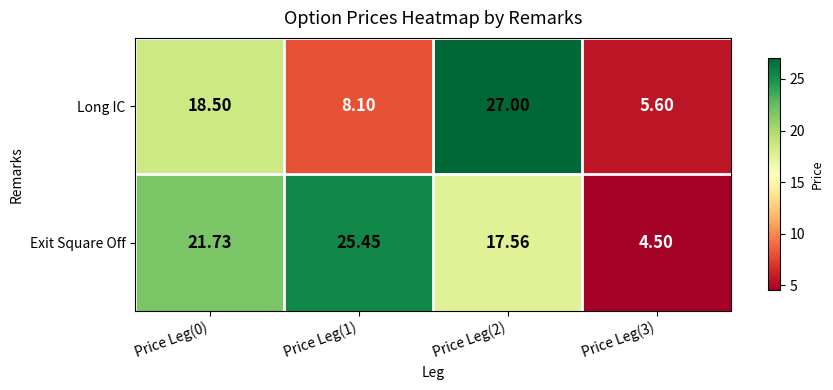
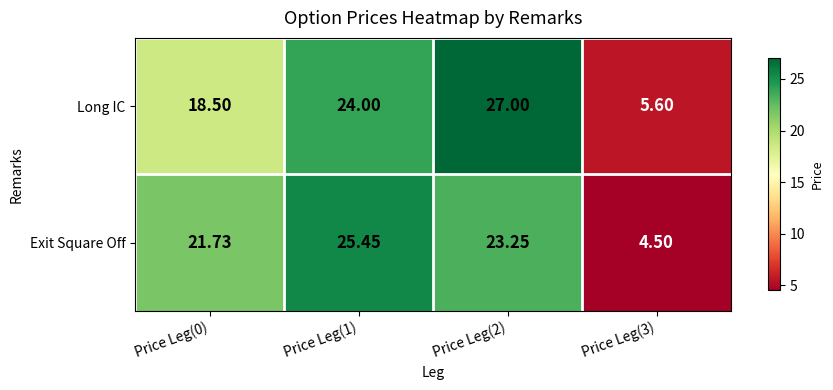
Long IC, Price Leg(1): 8.10 -> 24.00
Exit Square Off, Price Leg(2): 17.56 -> 23.25
